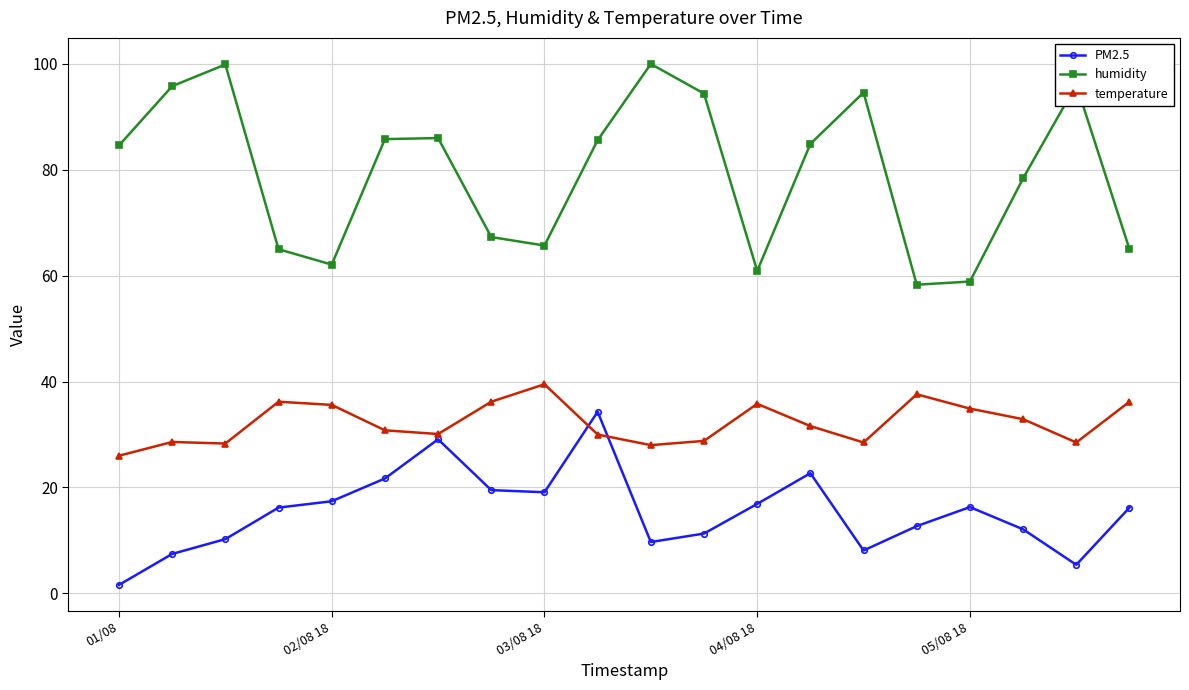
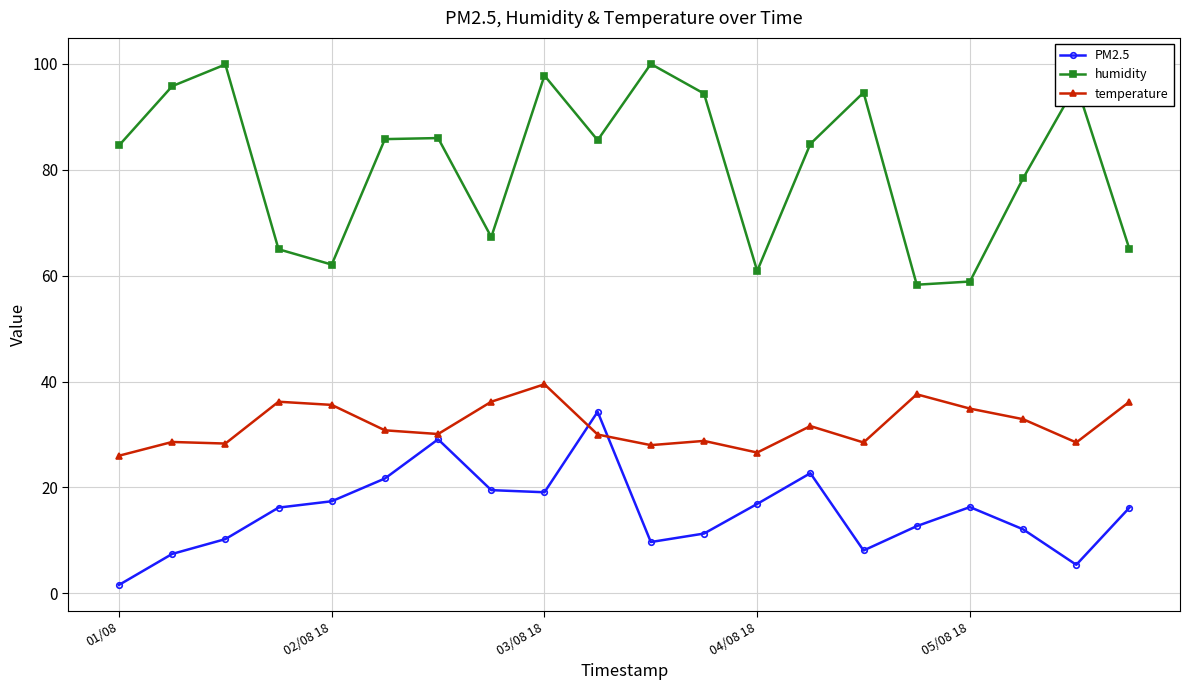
humidity, 03/08 18: 66 -> 98
temperature, 04/08 18: 36 -> 27
